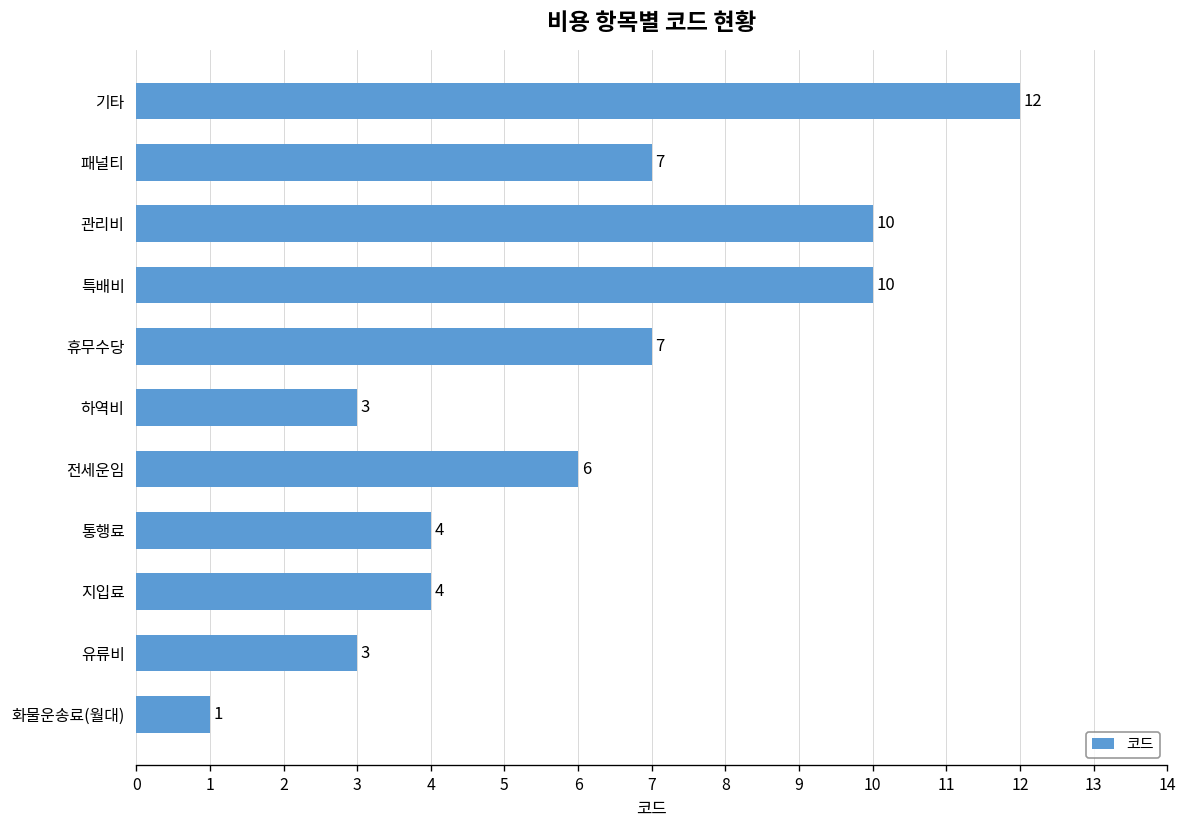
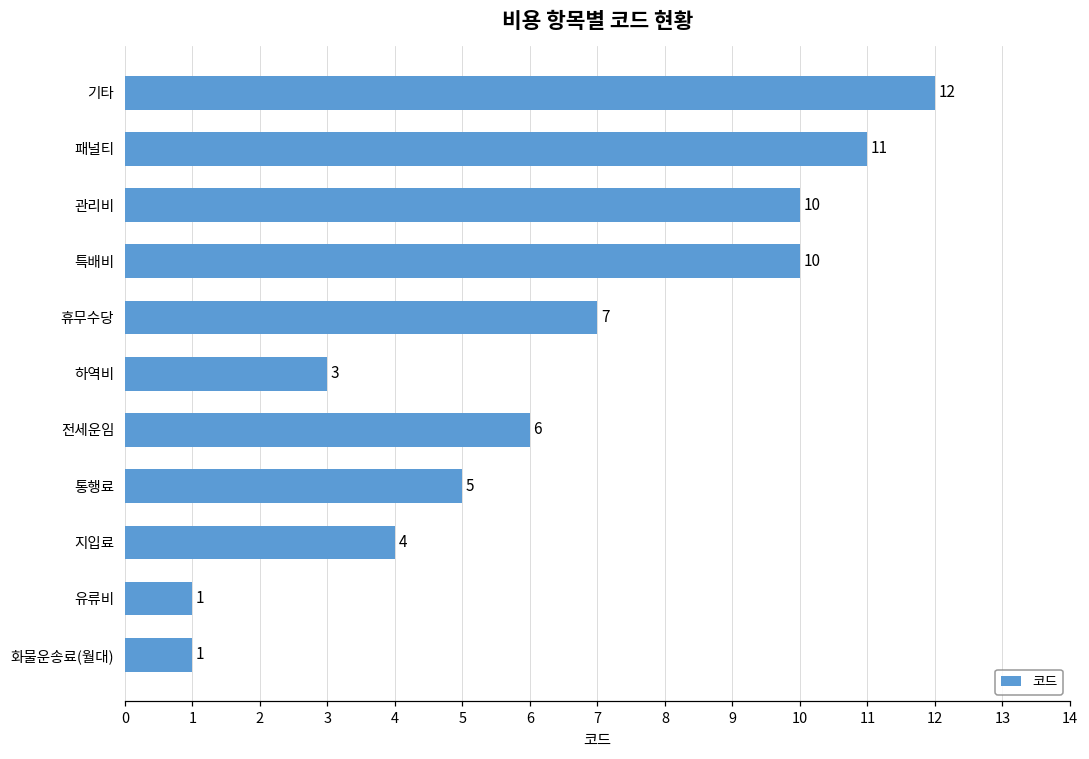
패널티: 7 -> 11
통행료: 4 -> 5
유류비: 3 -> 1
